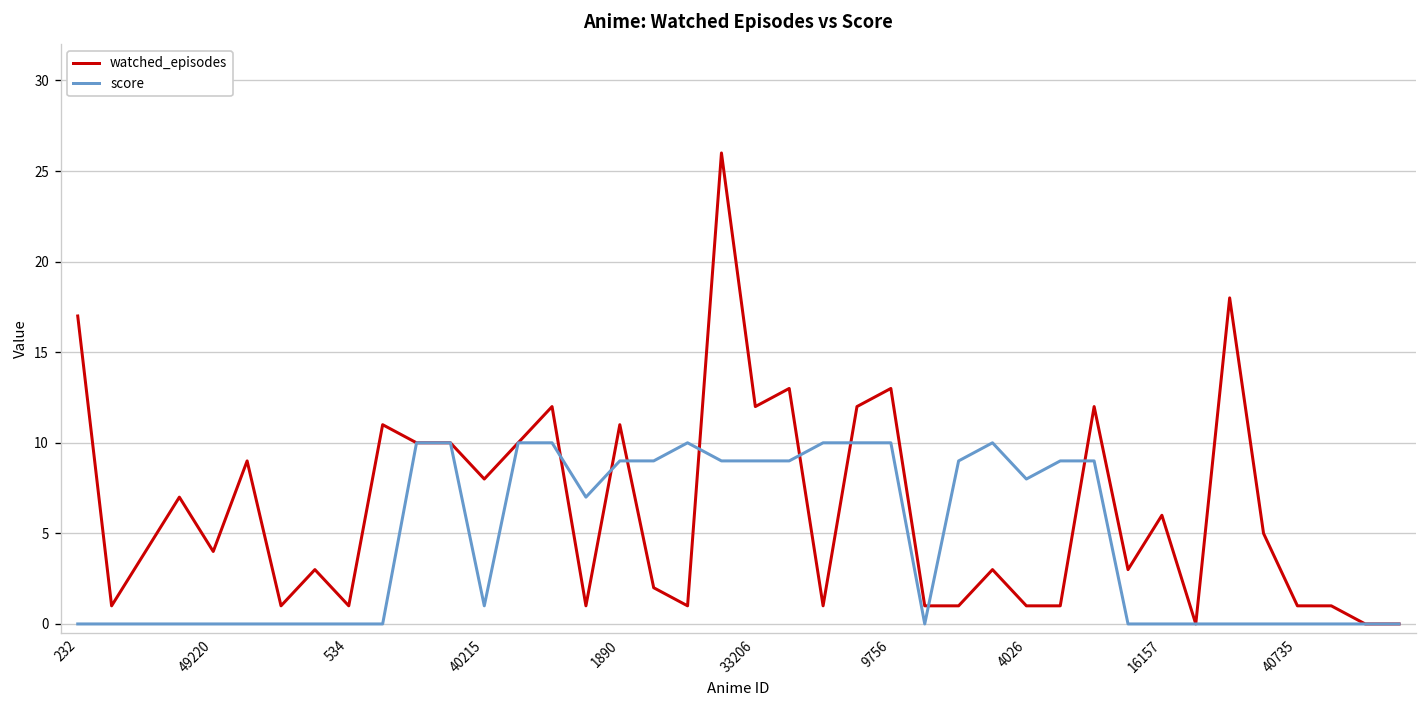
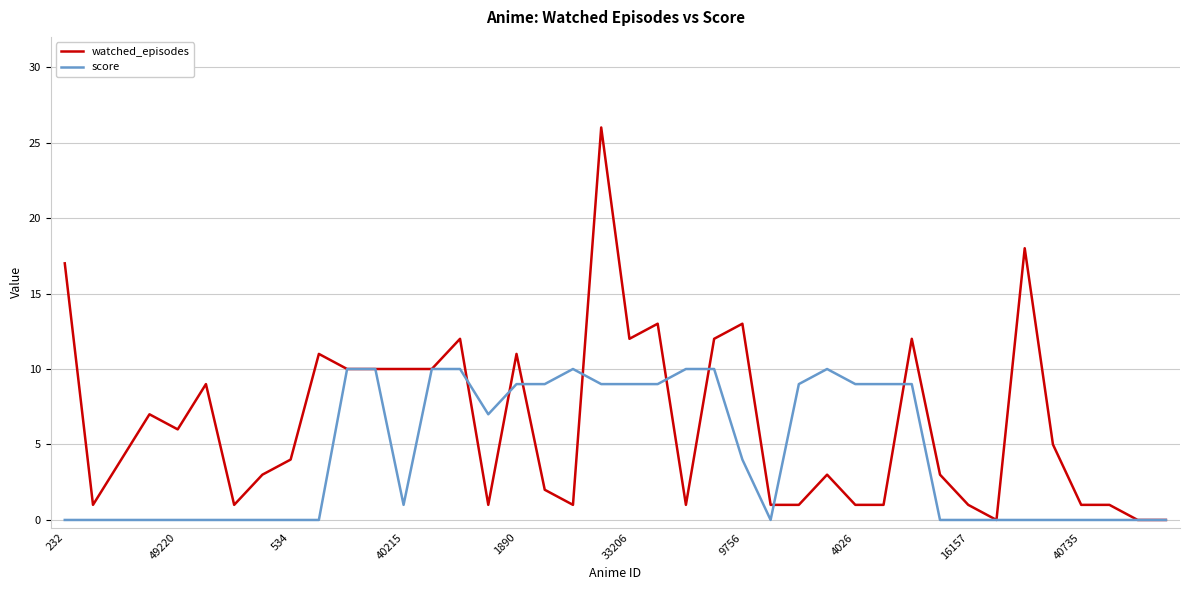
watched_episodes, 49220: 4 -> 6
watched_episodes, 534: 1 -> 4
watched_episodes, 40215: 8 -> 10
score, 9756: 10 -> 4
score, 4026: 8 -> 9
watched_episodes, 16157: 6 -> 1
